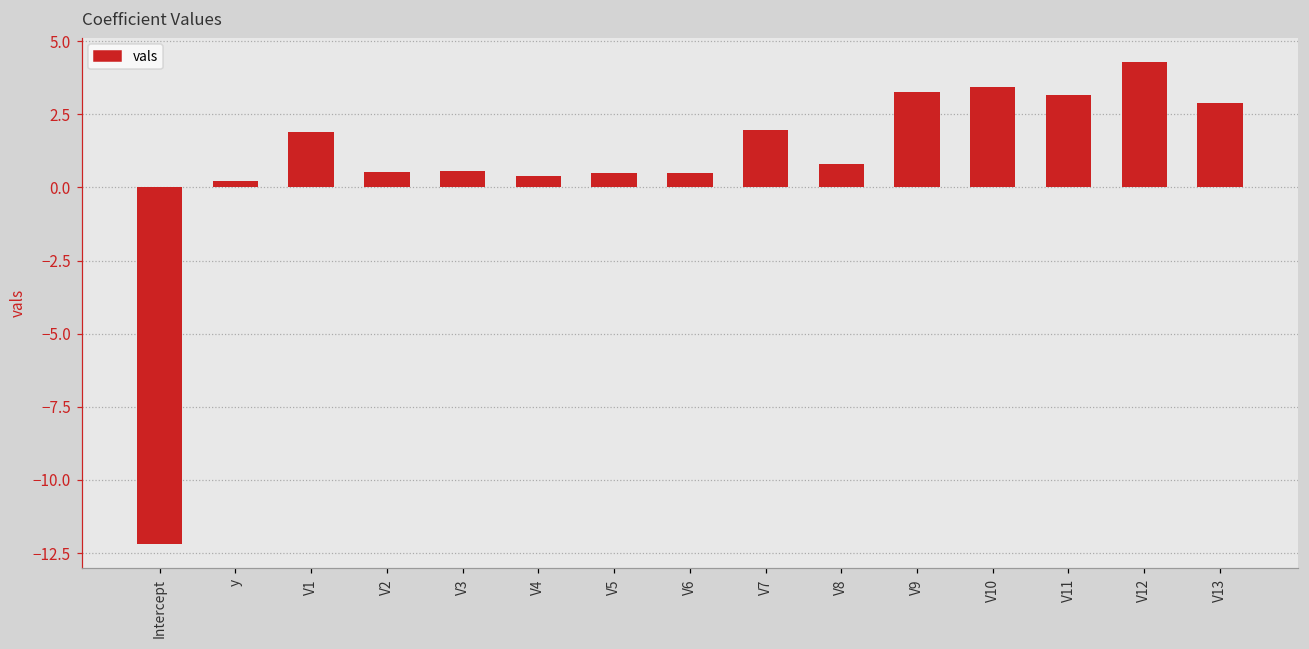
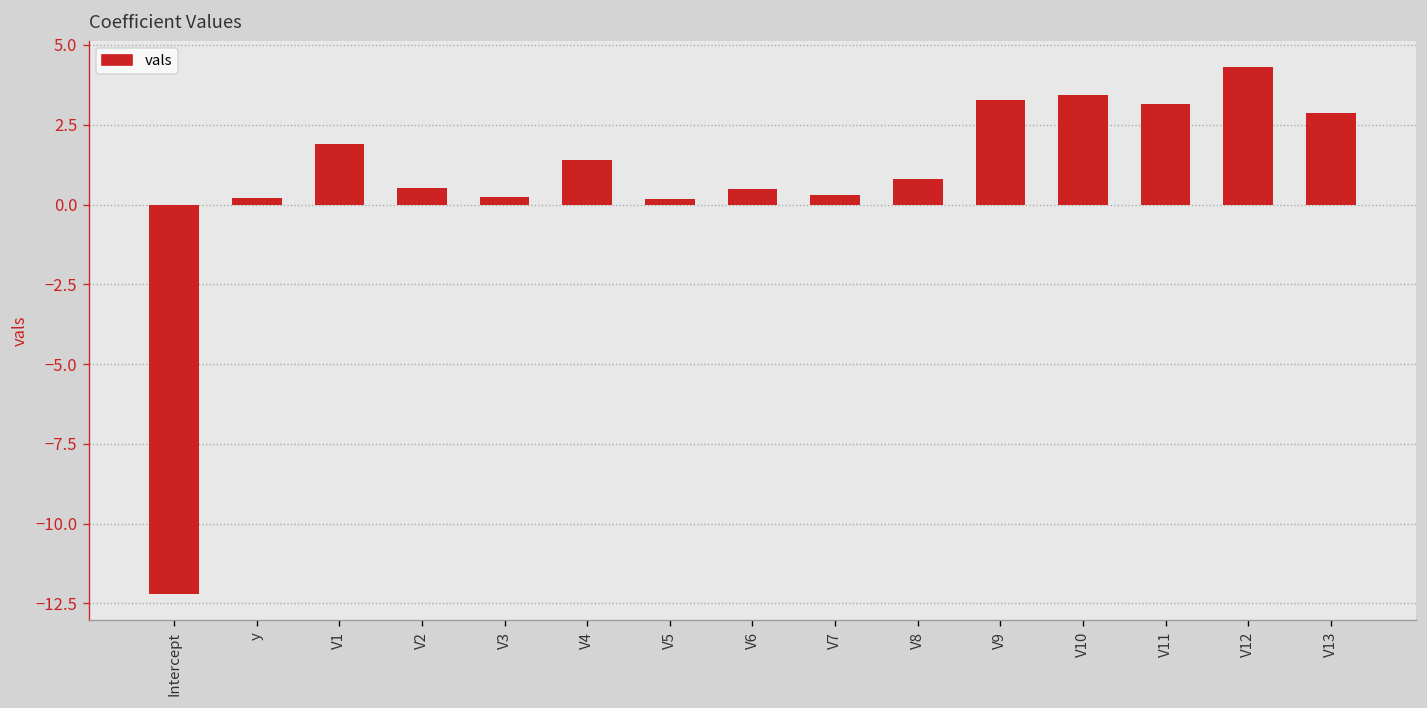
V3: 0.6 -> 0.2
V4: 0.4 -> 1.4
V5: 0.5 -> 0.2
V7: 2.0 -> 0.3
